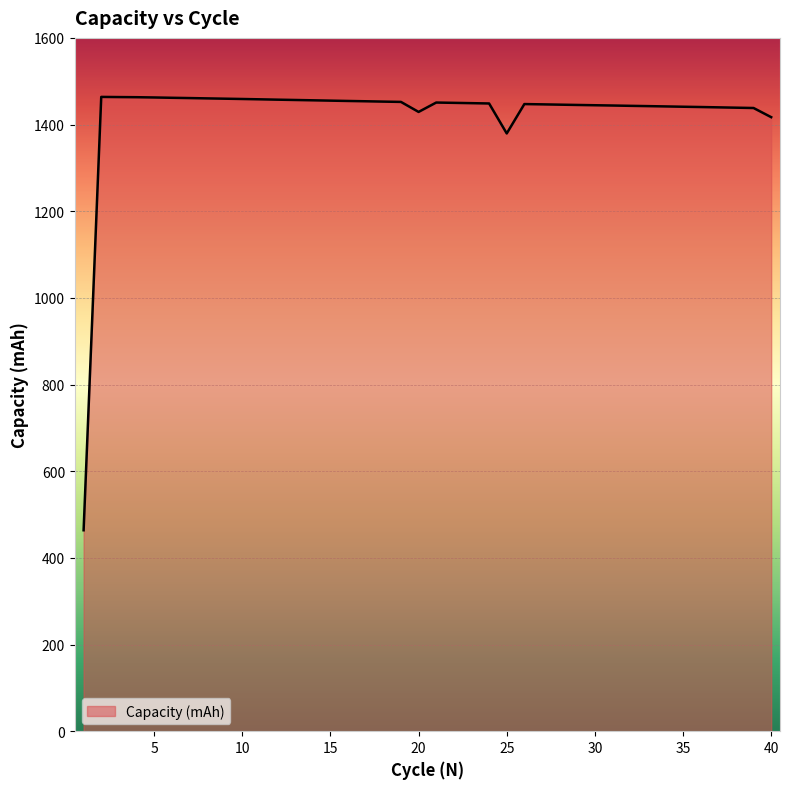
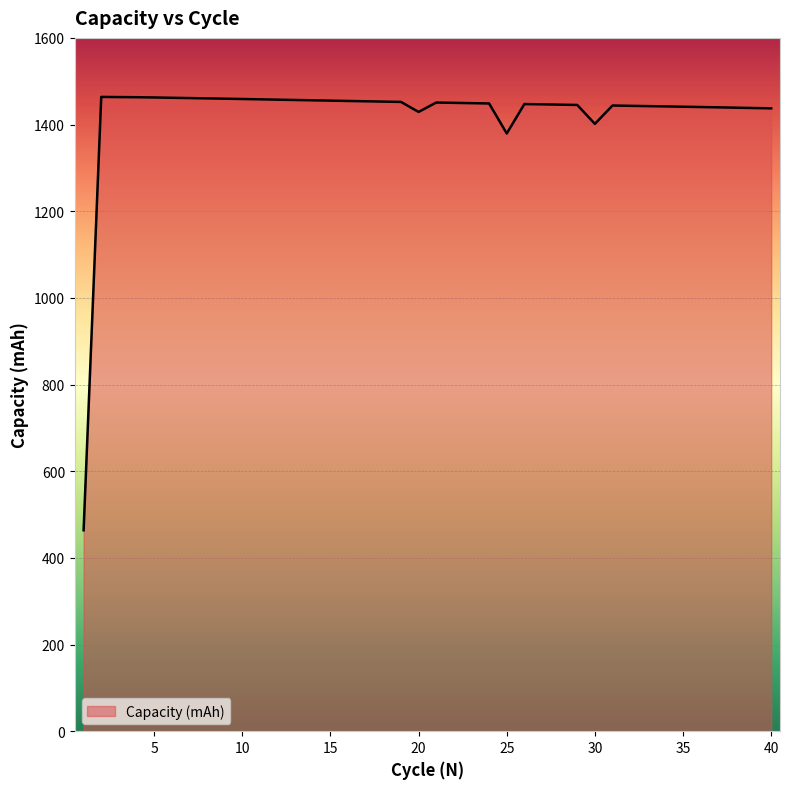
30: 1440 -> 1400
40: 1420 -> 1440
